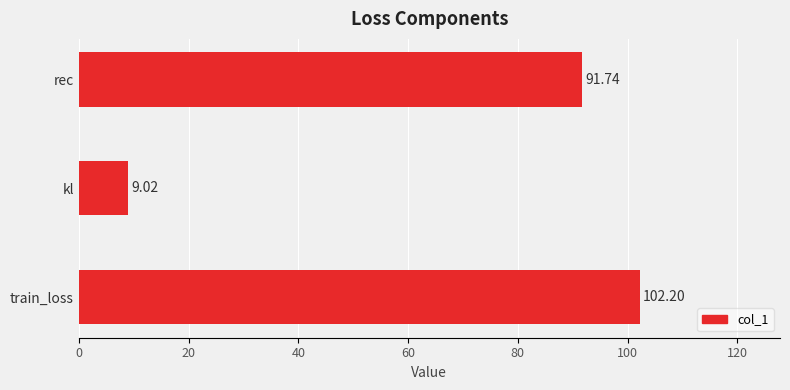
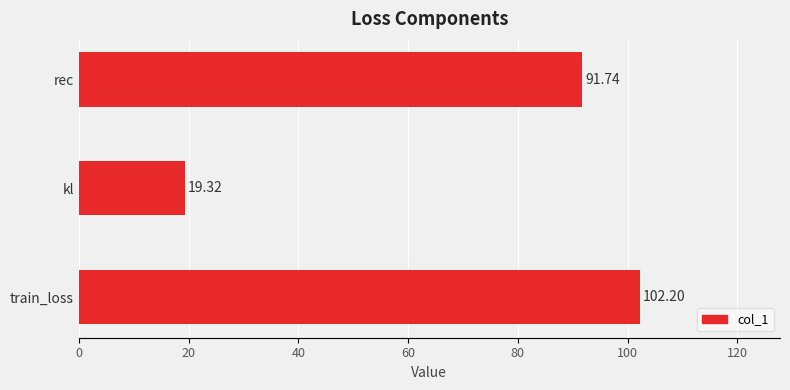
kl: 9.02 -> 19.32
